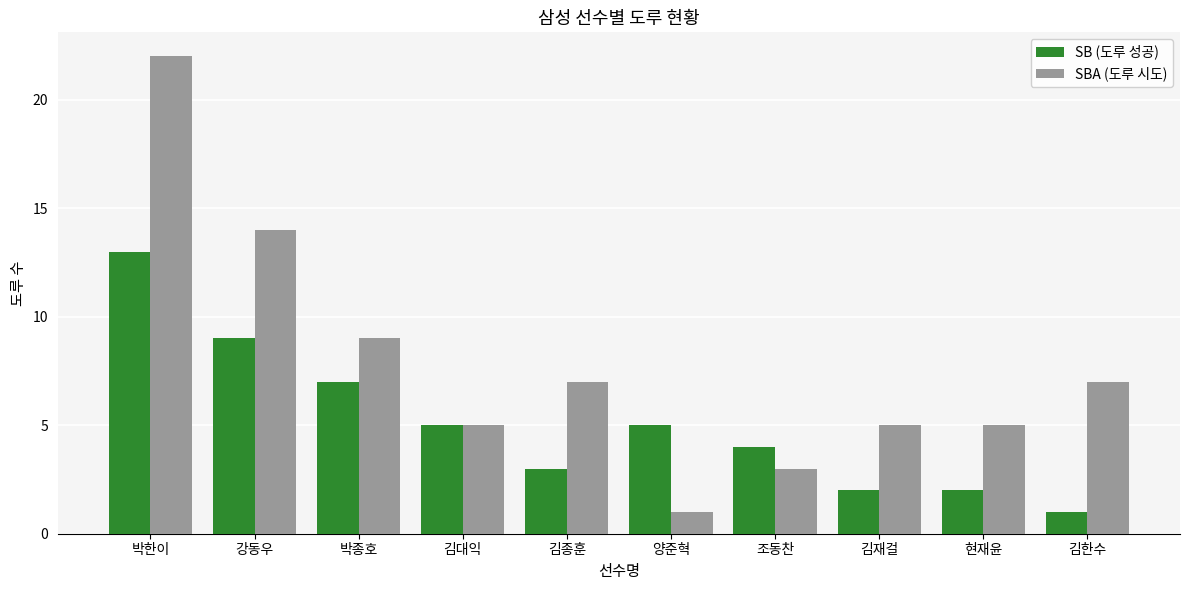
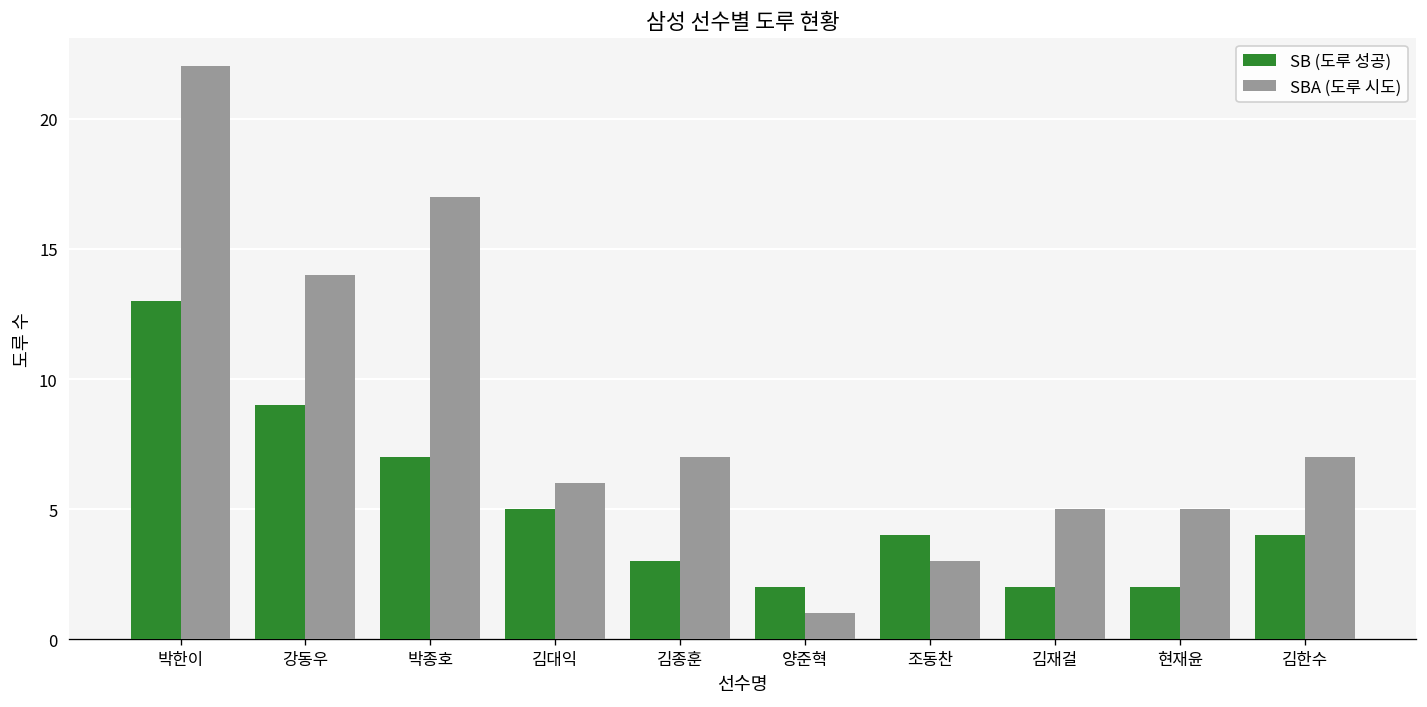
SBA (도루 시도), 박종호: 9 -> 17
SBA (도루 시도), 김대익: 5 -> 6
SB (도루 성공), 양준혁: 5 -> 2
SB (도루 성공), 김한수: 1 -> 4
